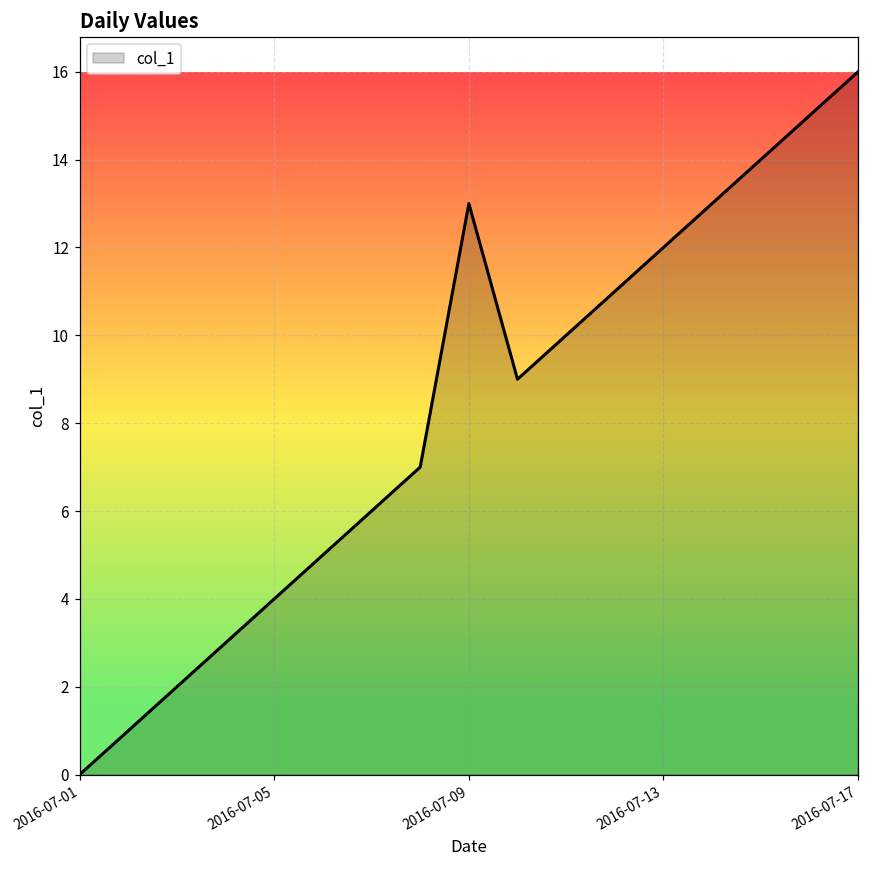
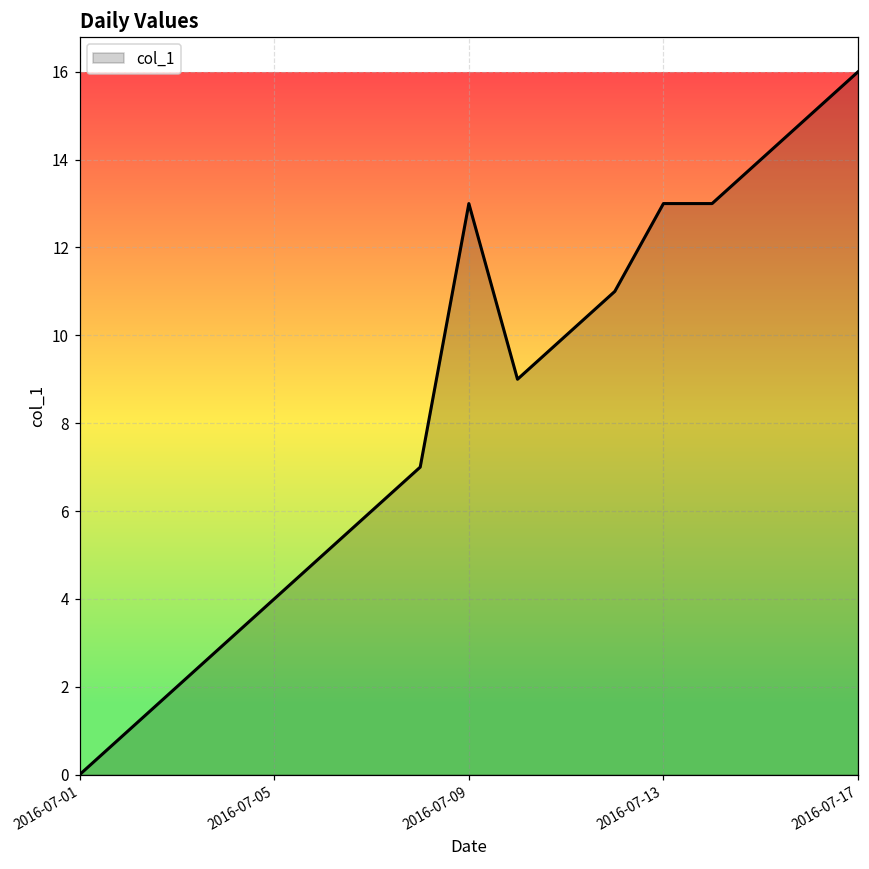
2016-07-13: 12 -> 13
